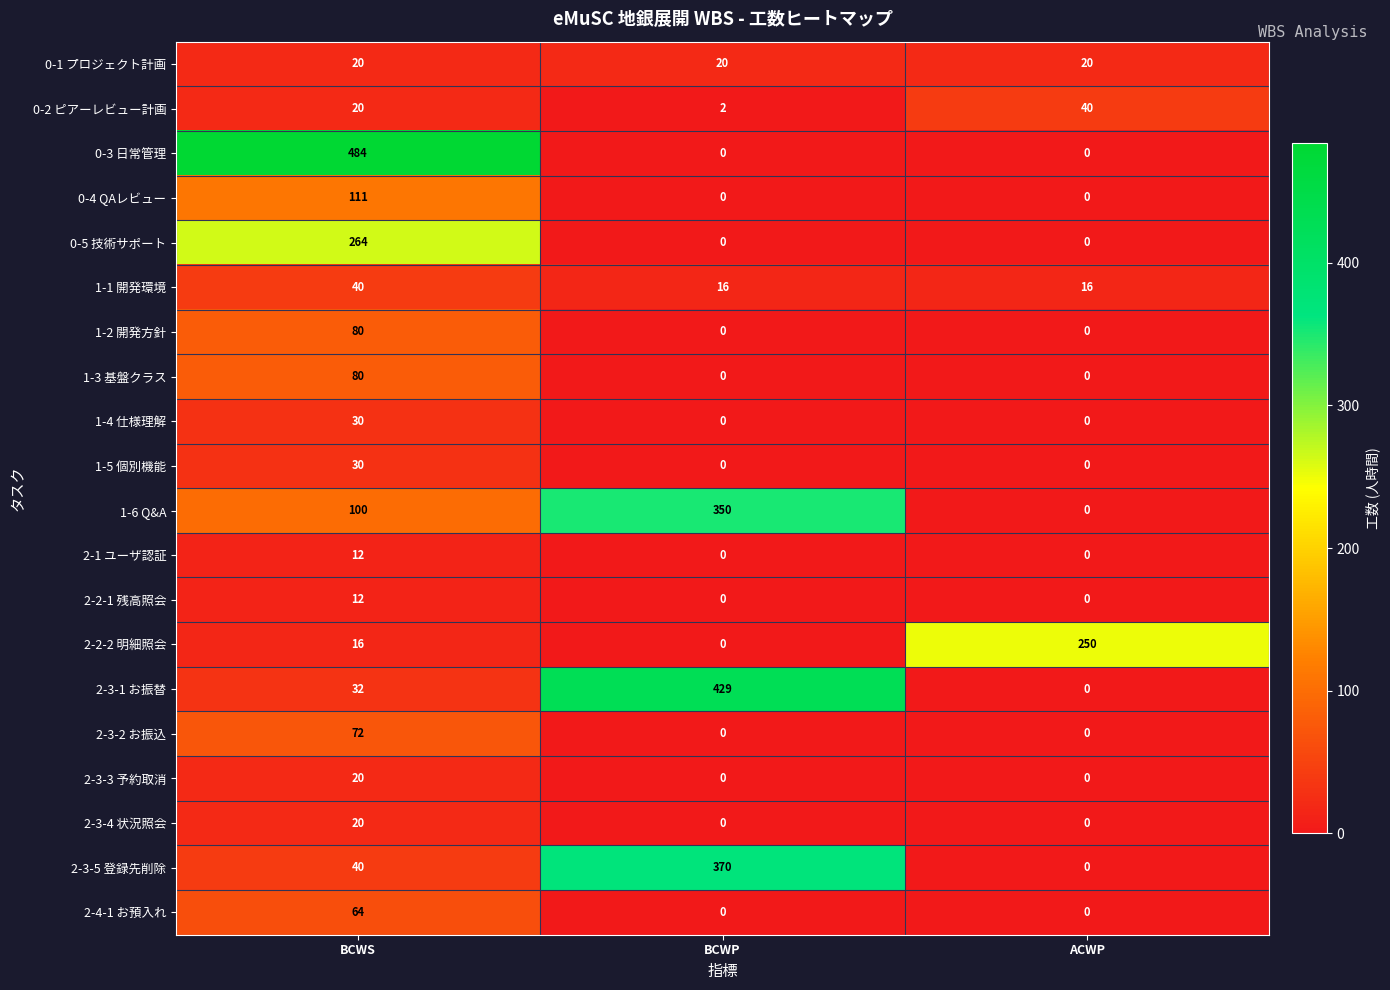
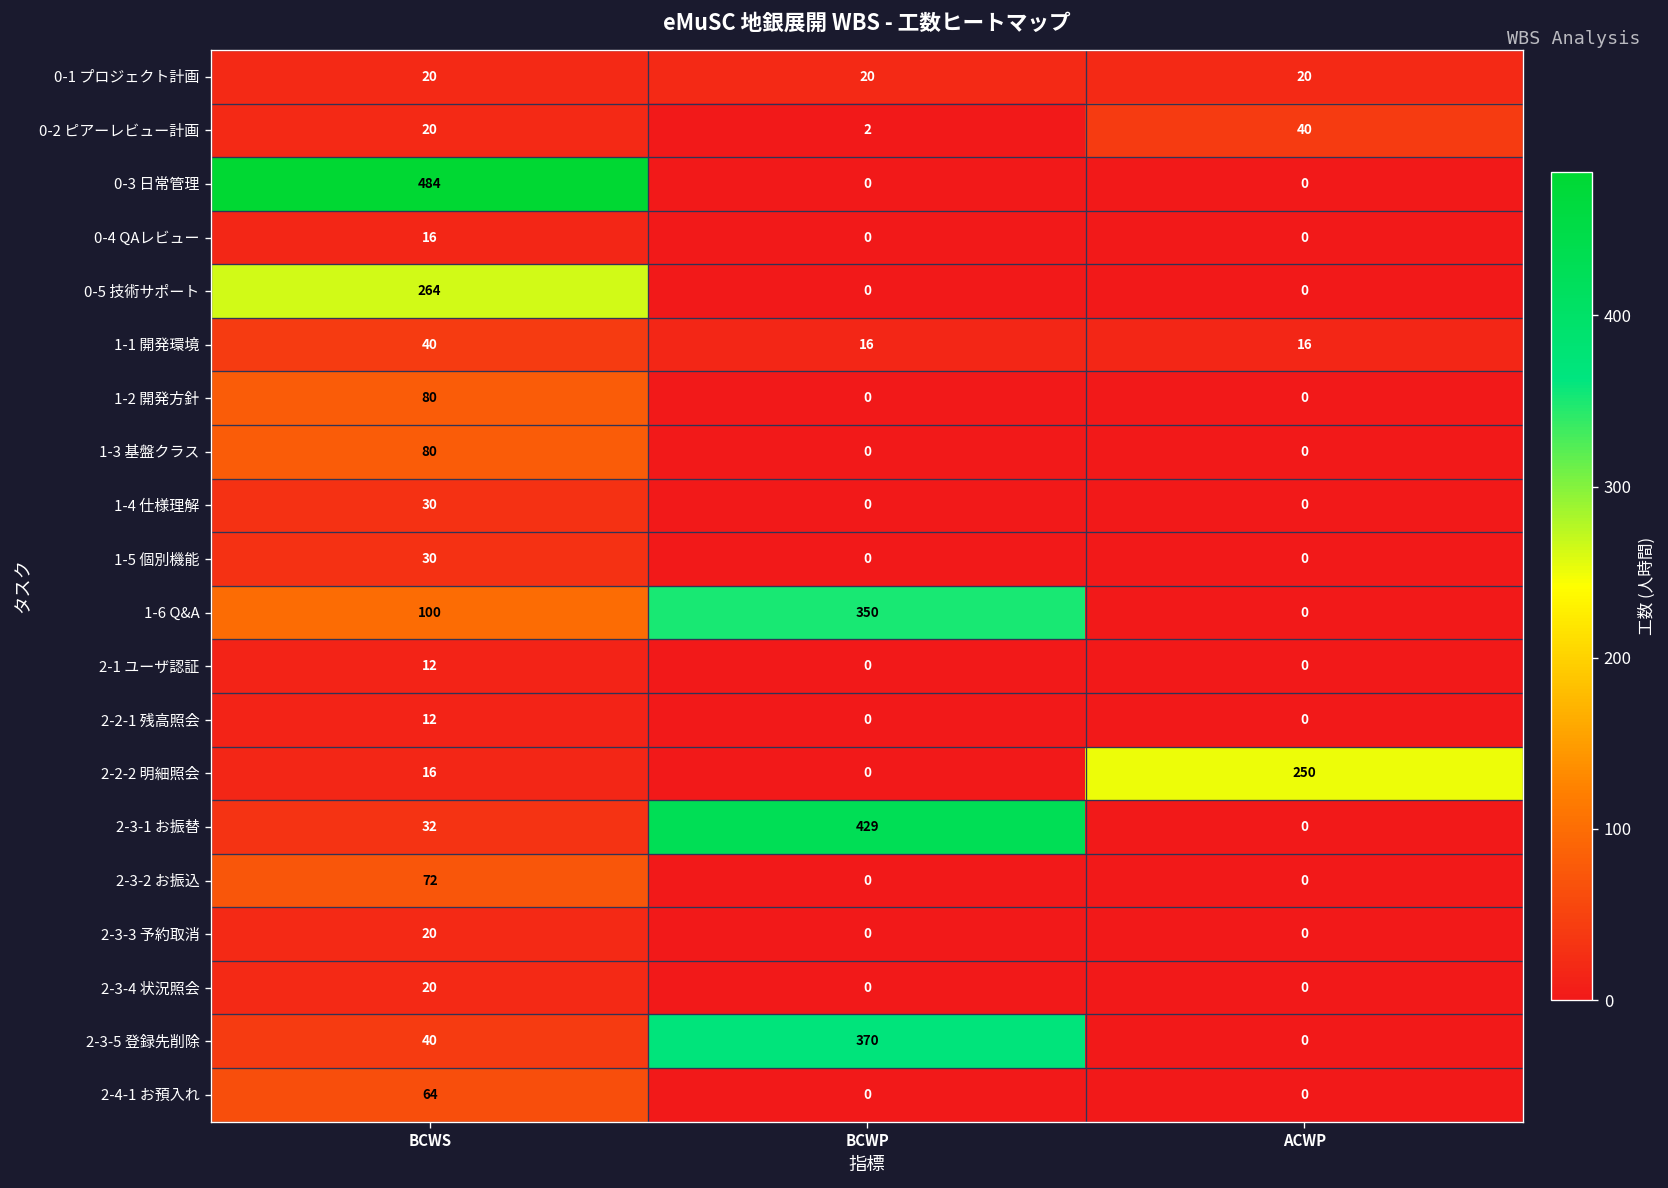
0-4 QAレビュー, BCWS: 111 -> 16
